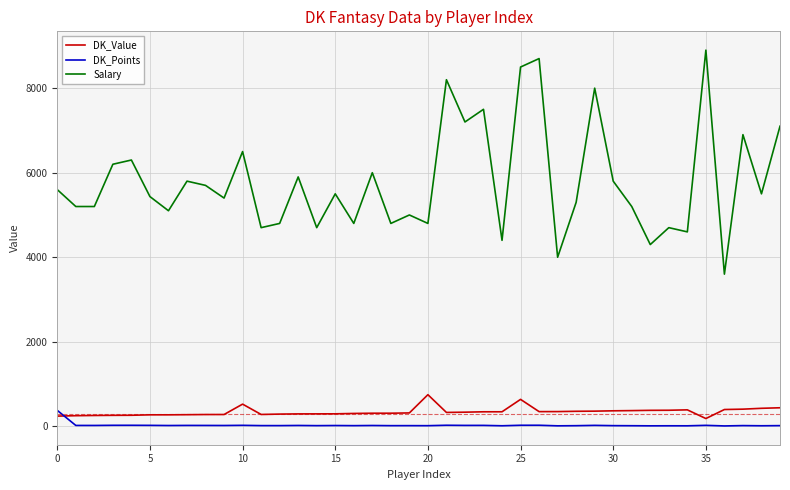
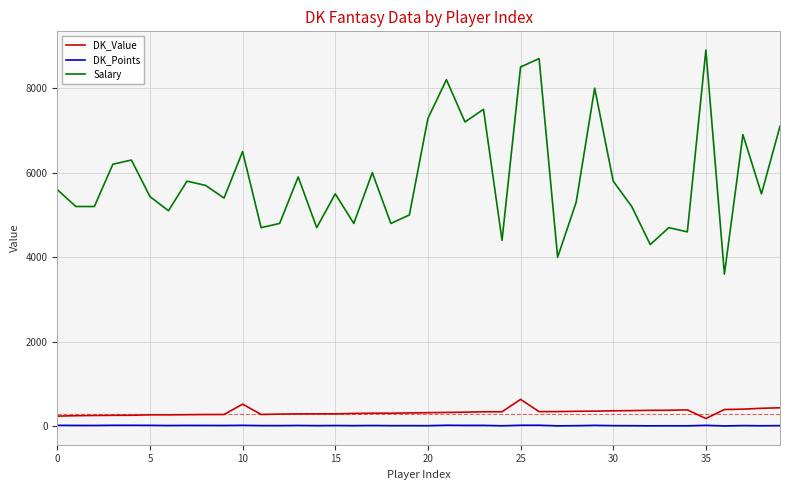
DK_Points, 0: 400 -> 0
DK_Value, 20: 700 -> 300
Salary, 20: 4800 -> 7300
